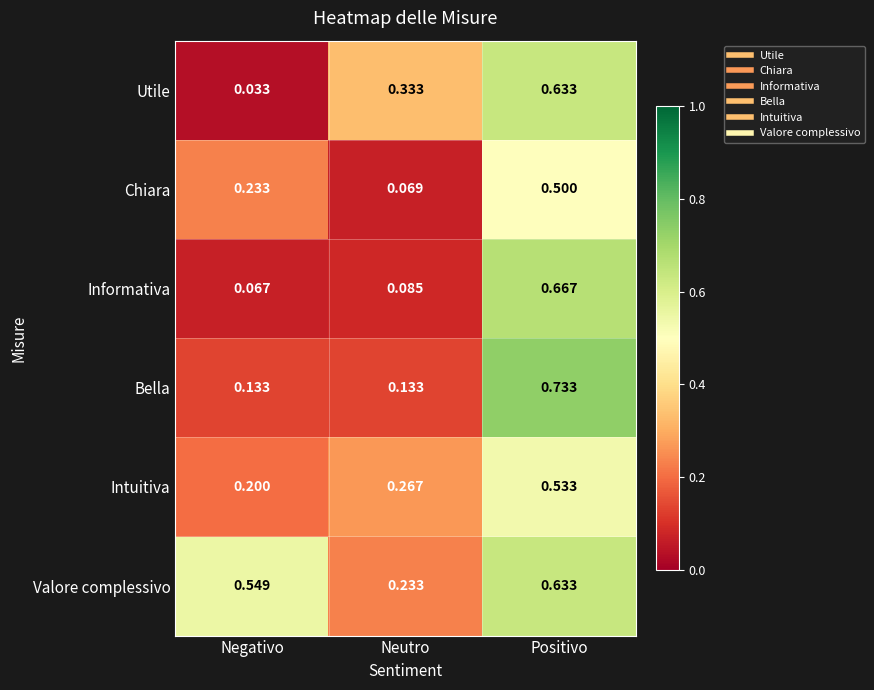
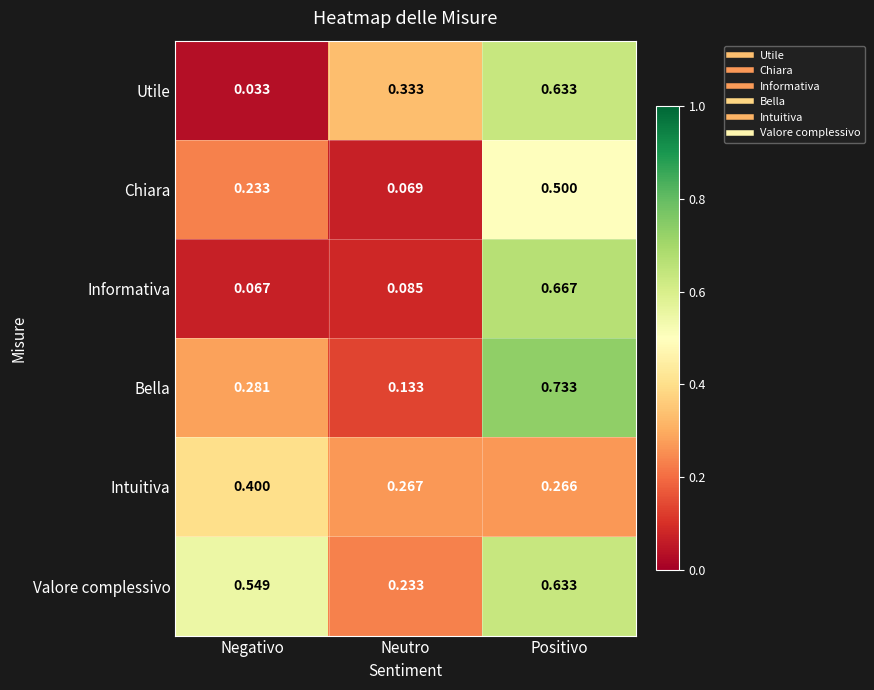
Bella, Negativo: 0.133 -> 0.281
Intuitiva, Negativo: 0.200 -> 0.400
Intuitiva, Positivo: 0.533 -> 0.266
